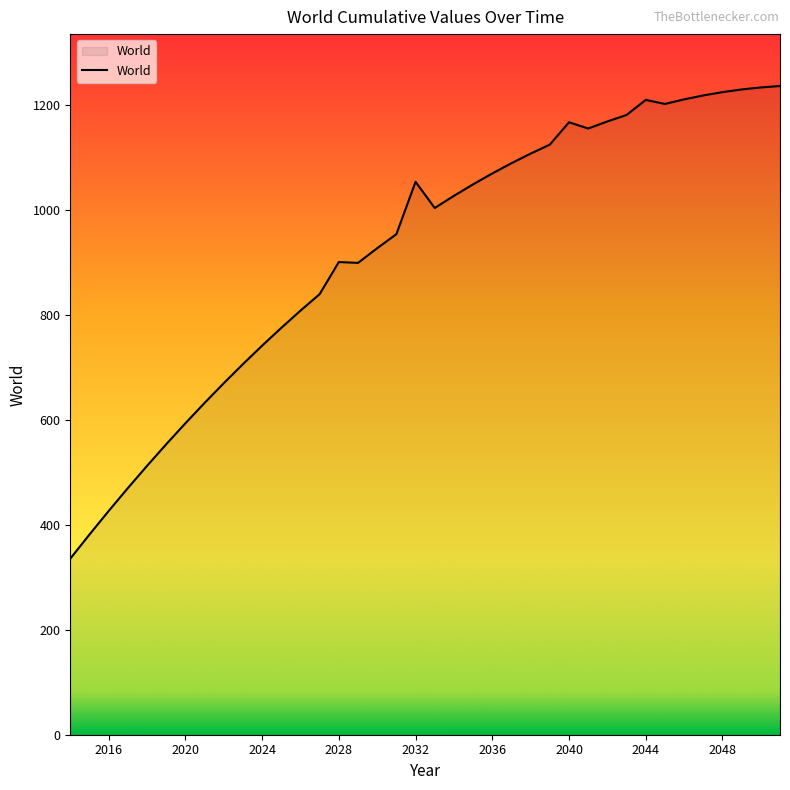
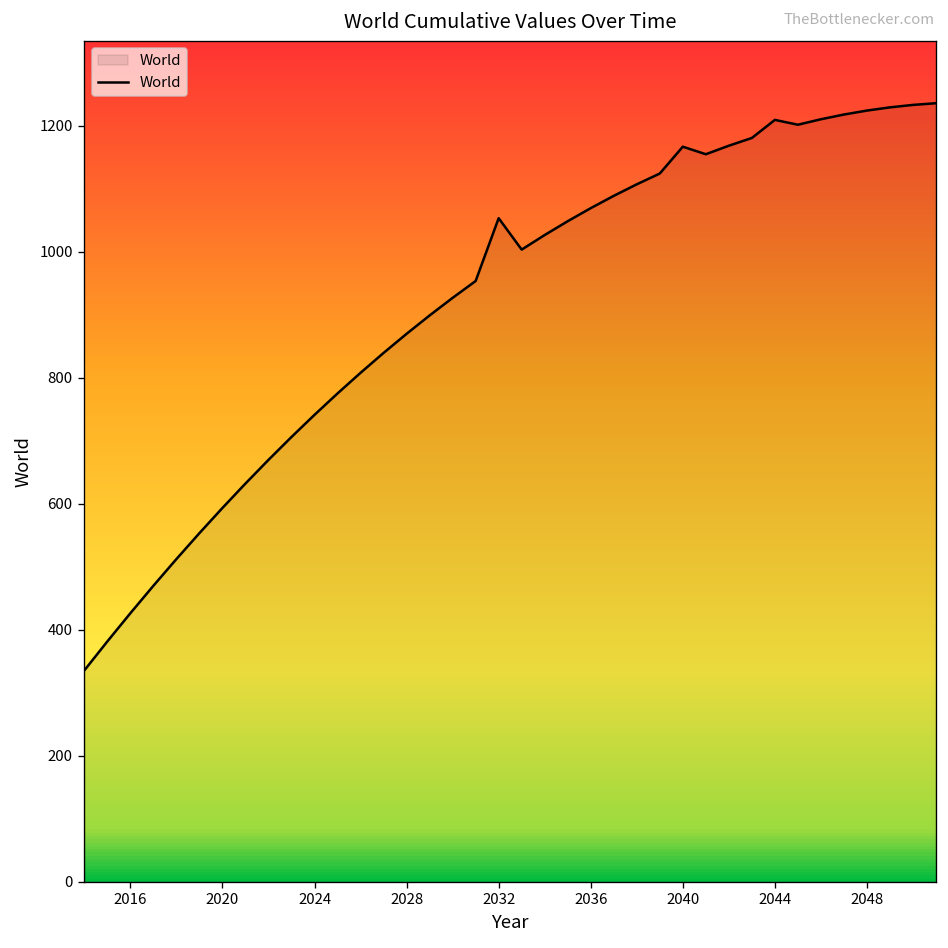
2028: 900 -> 870
